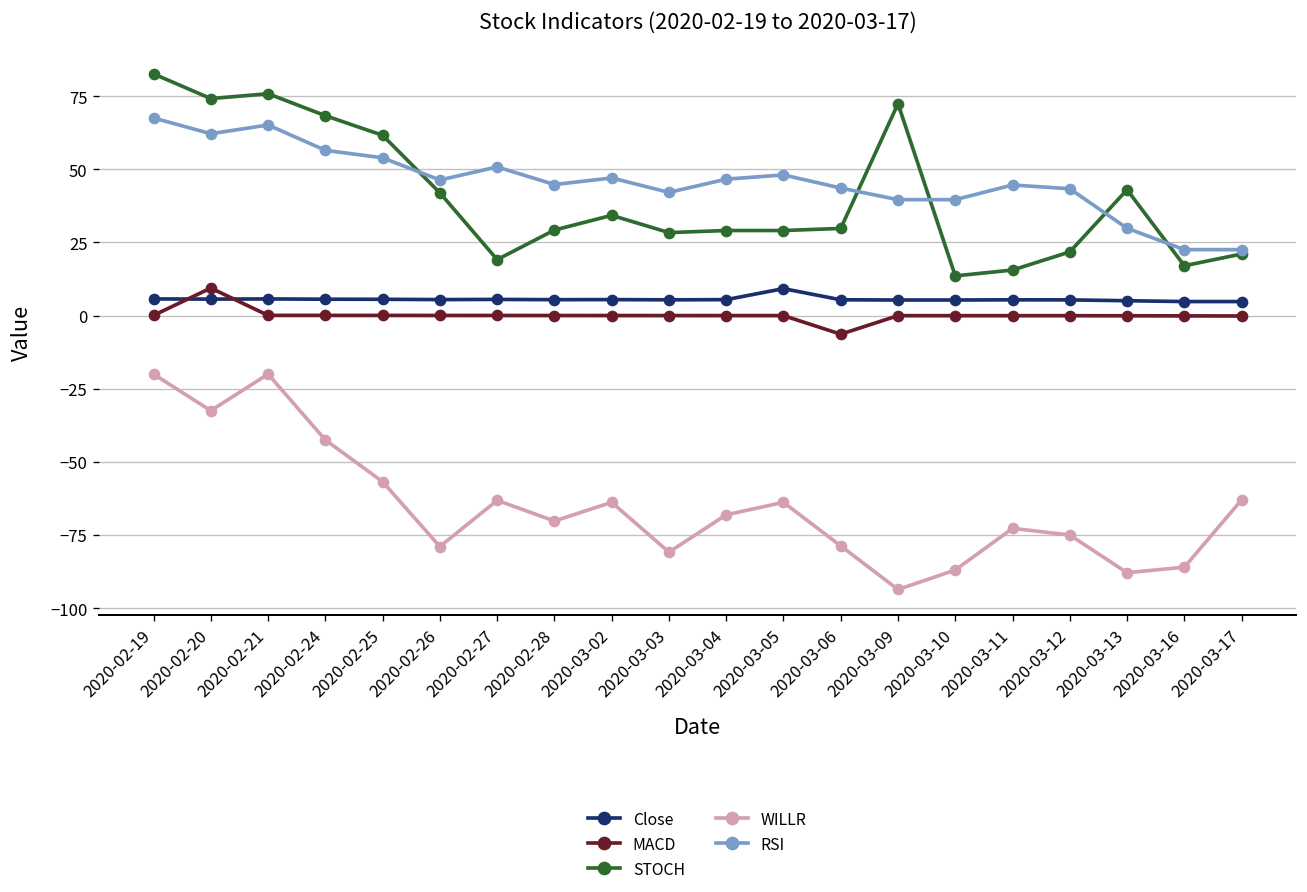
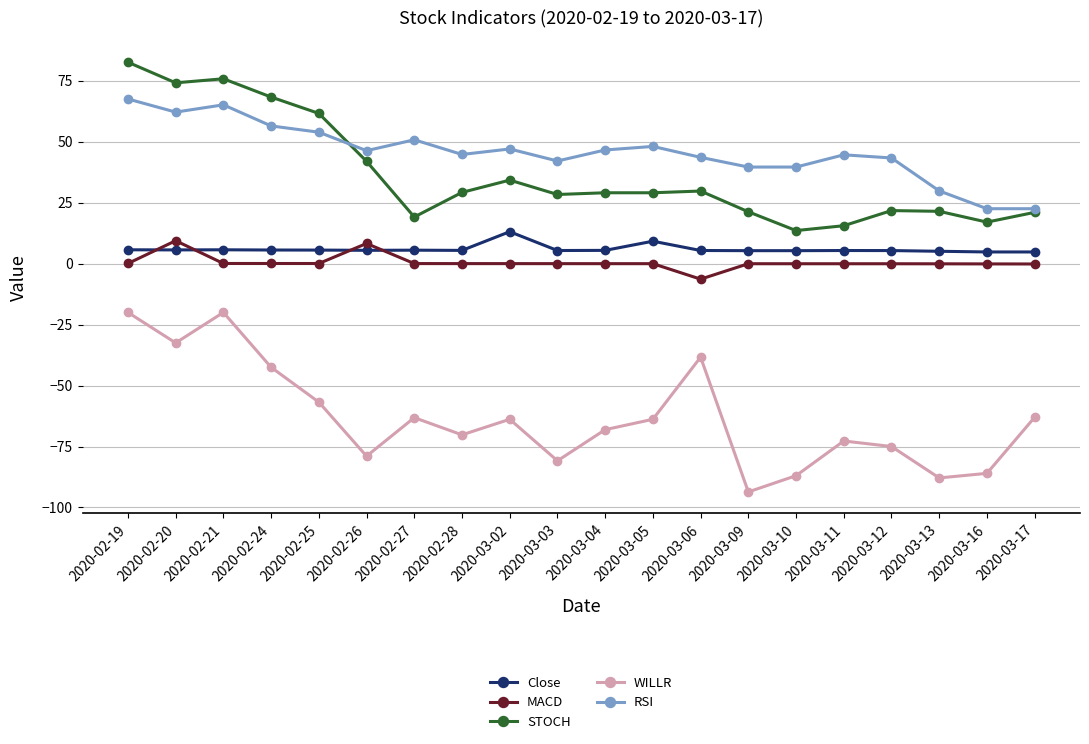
MACD, 2020-02-26: 0 -> 8
Close, 2020-03-02: 5 -> 13
WILLR, 2020-03-06: -79 -> -38
STOCH, 2020-03-09: 72 -> 21
STOCH, 2020-03-13: 43 -> 21
